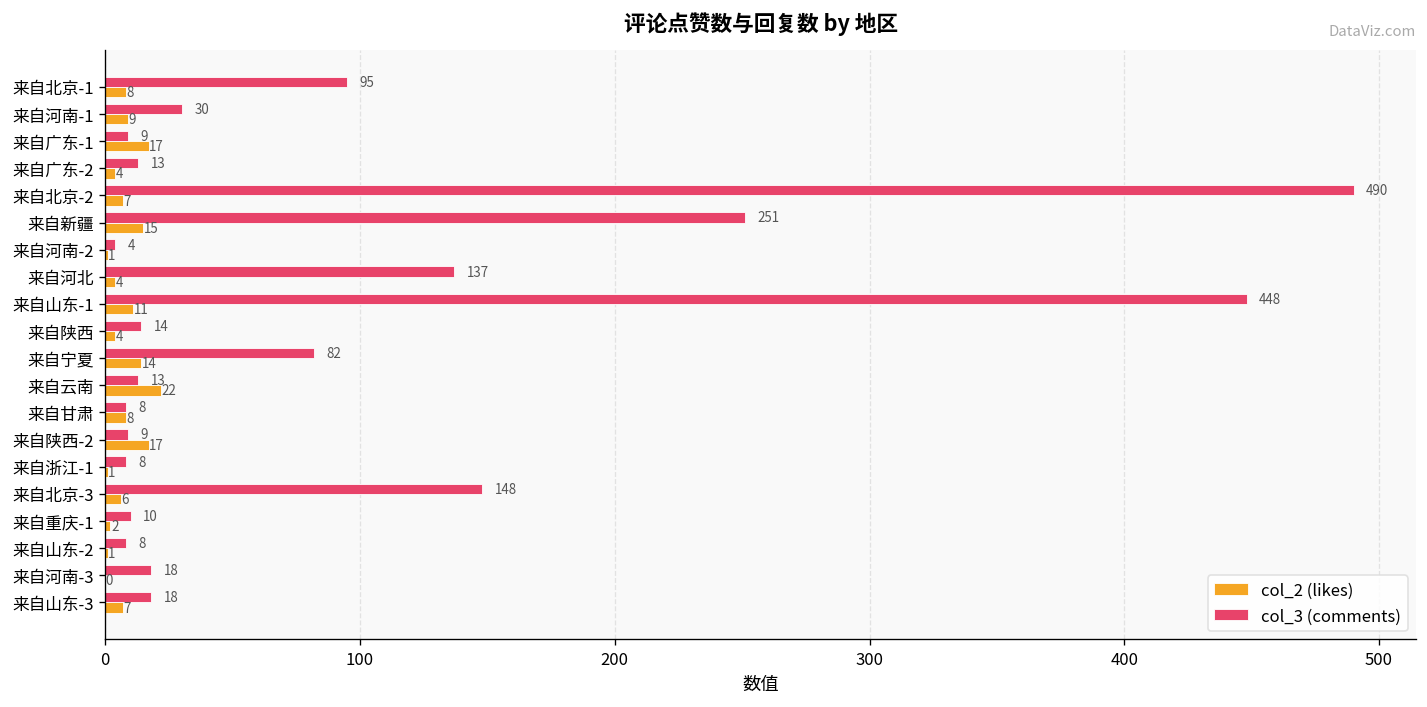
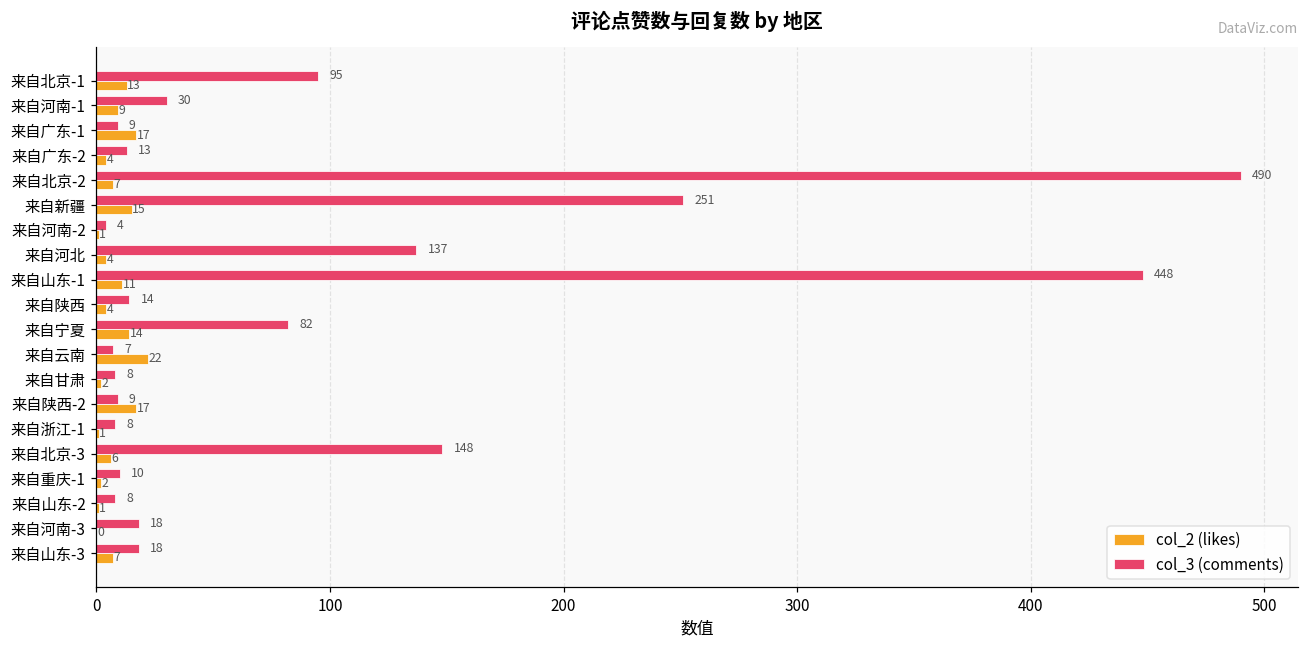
col_2 (likes), 来自北京-1: 8 -> 13
col_3 (comments), 来自云南: 13 -> 7
col_2 (likes), 来自甘肃: 8 -> 2
